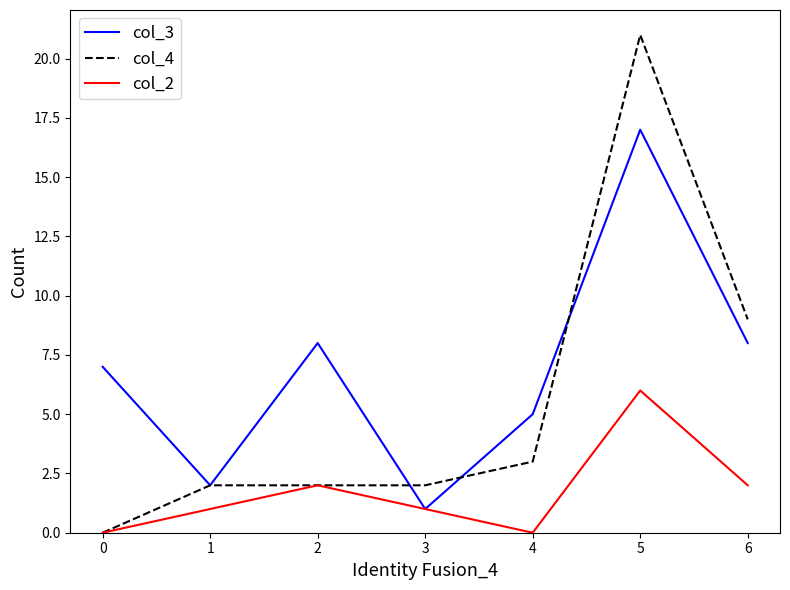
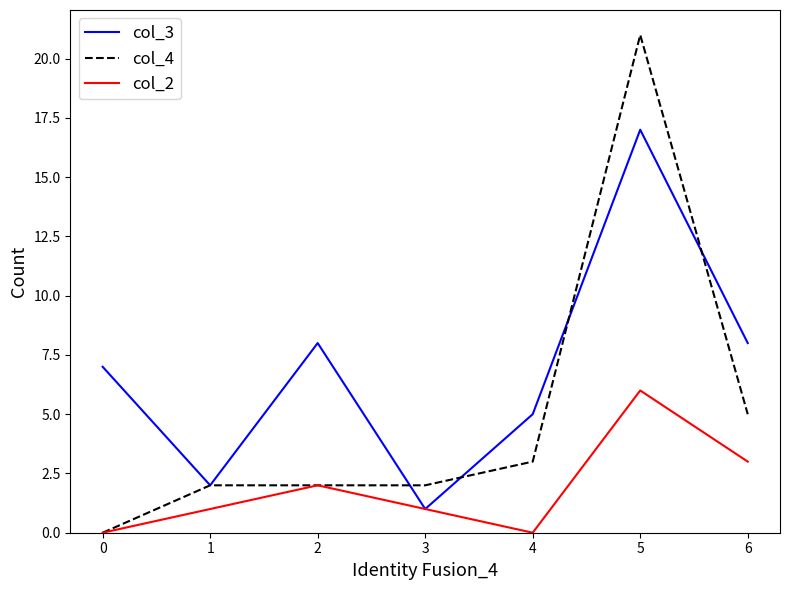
col_4, 6: 9 -> 5
col_2, 6: 2 -> 3
